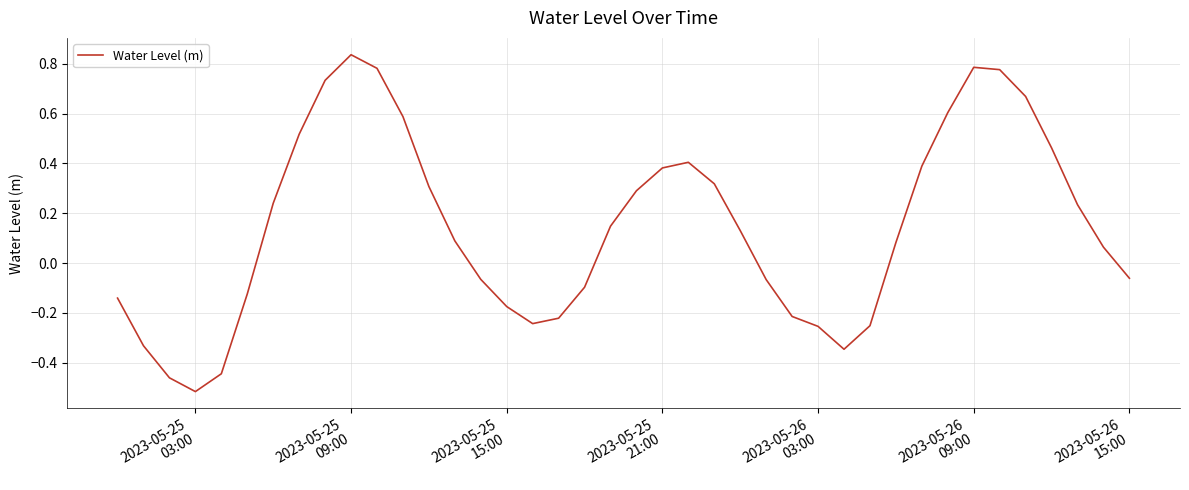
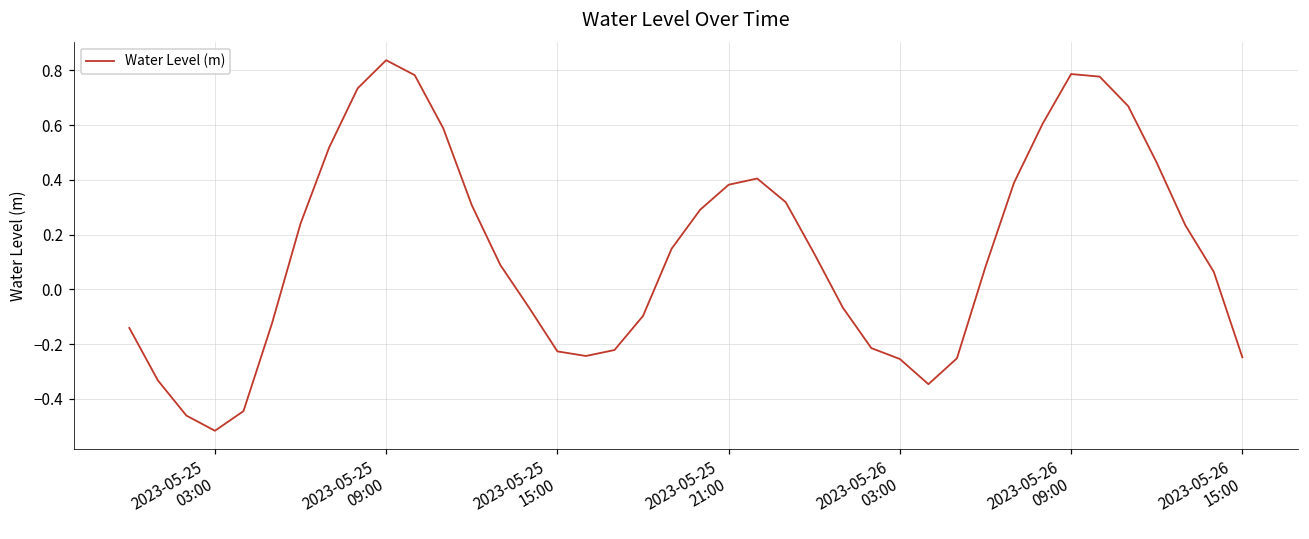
2023-05-25 15:00: -0.17 -> -0.23
2023-05-26 15:00: -0.06 -> -0.25
